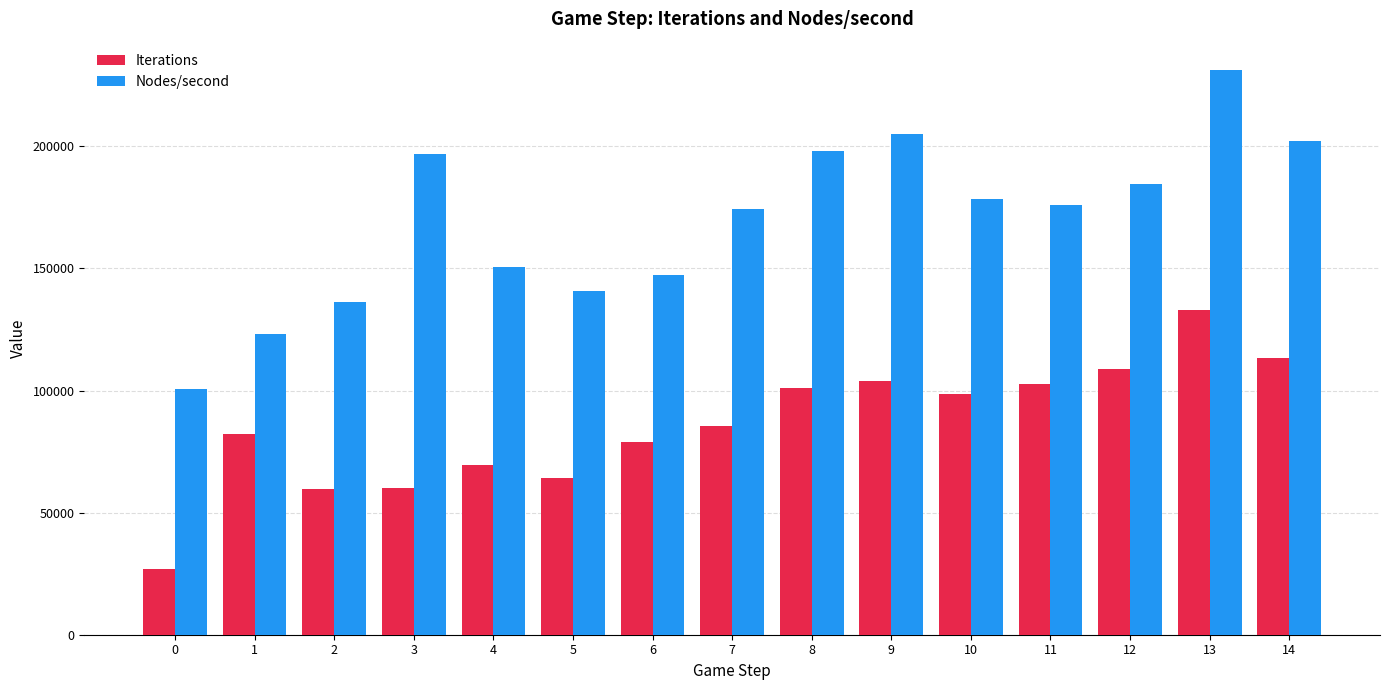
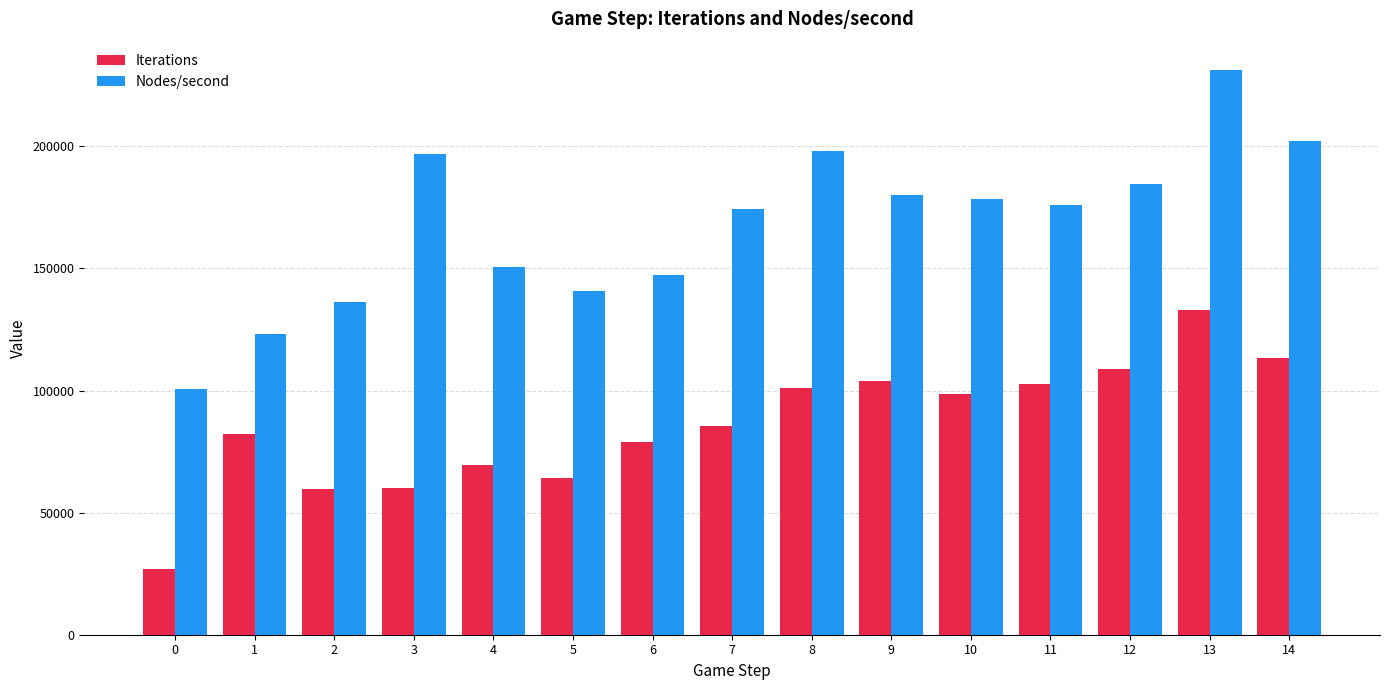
Nodes/second, 9: 205000 -> 180000
